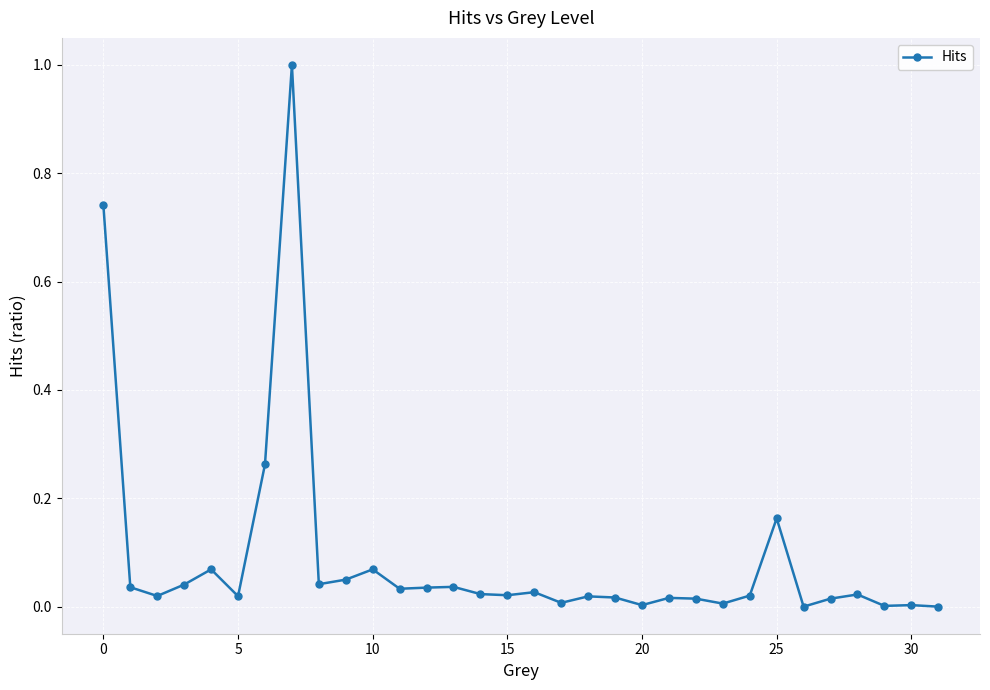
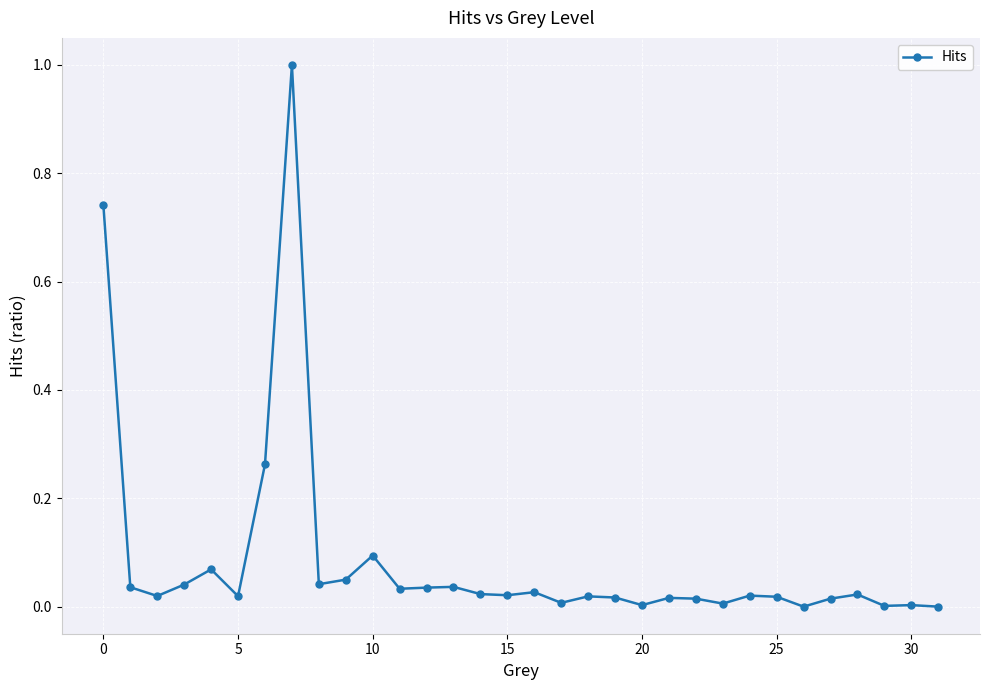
10: 0.07 -> 0.09
25: 0.16 -> 0.02
